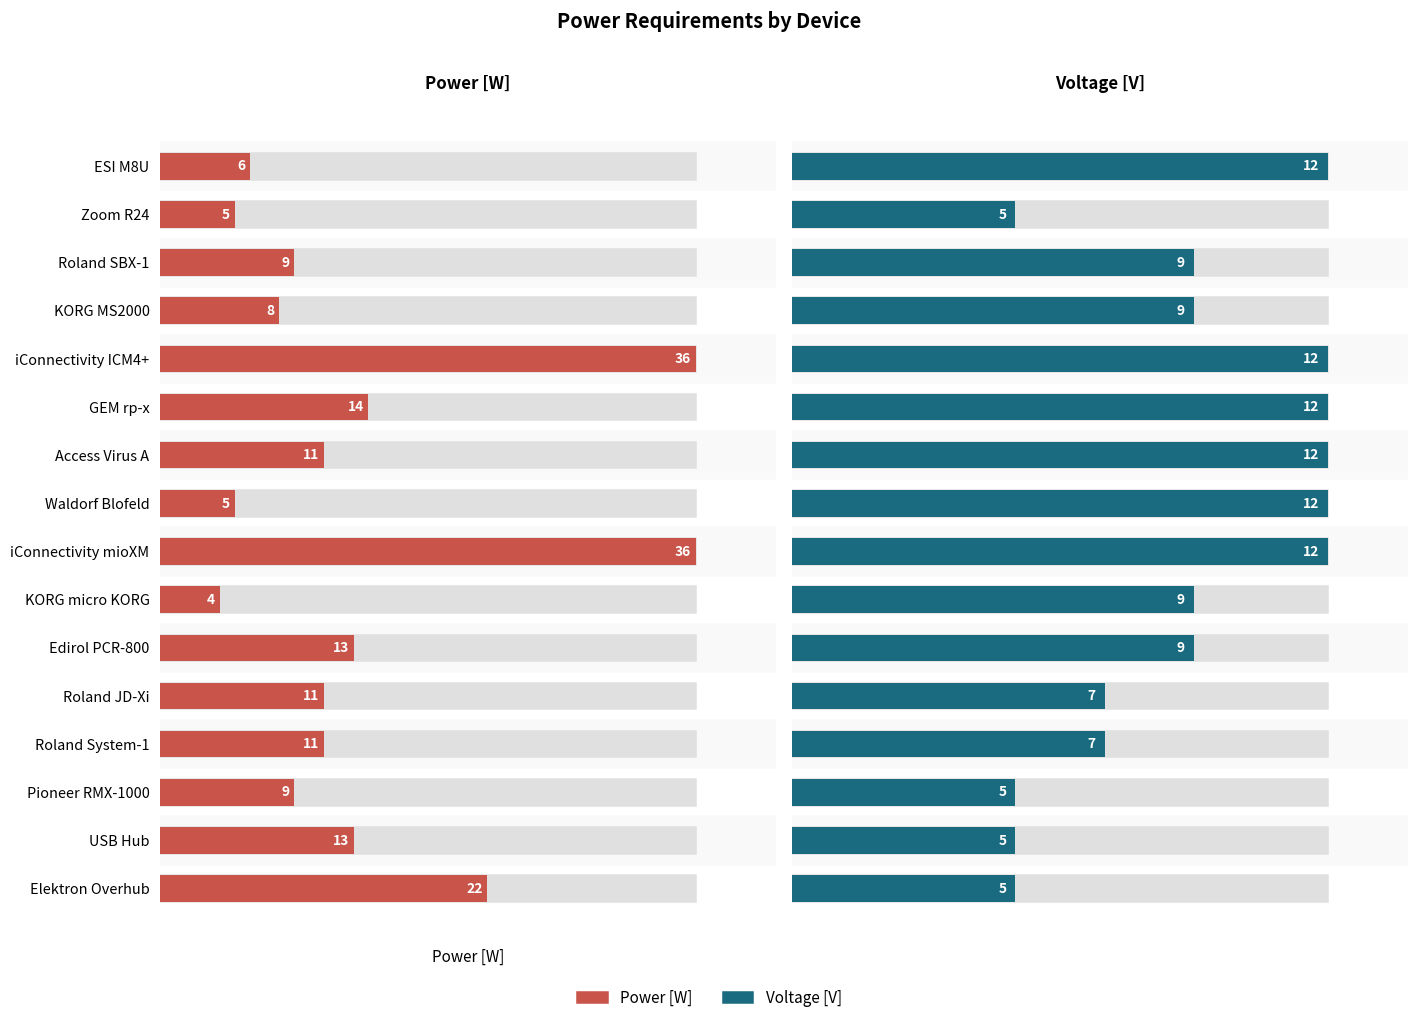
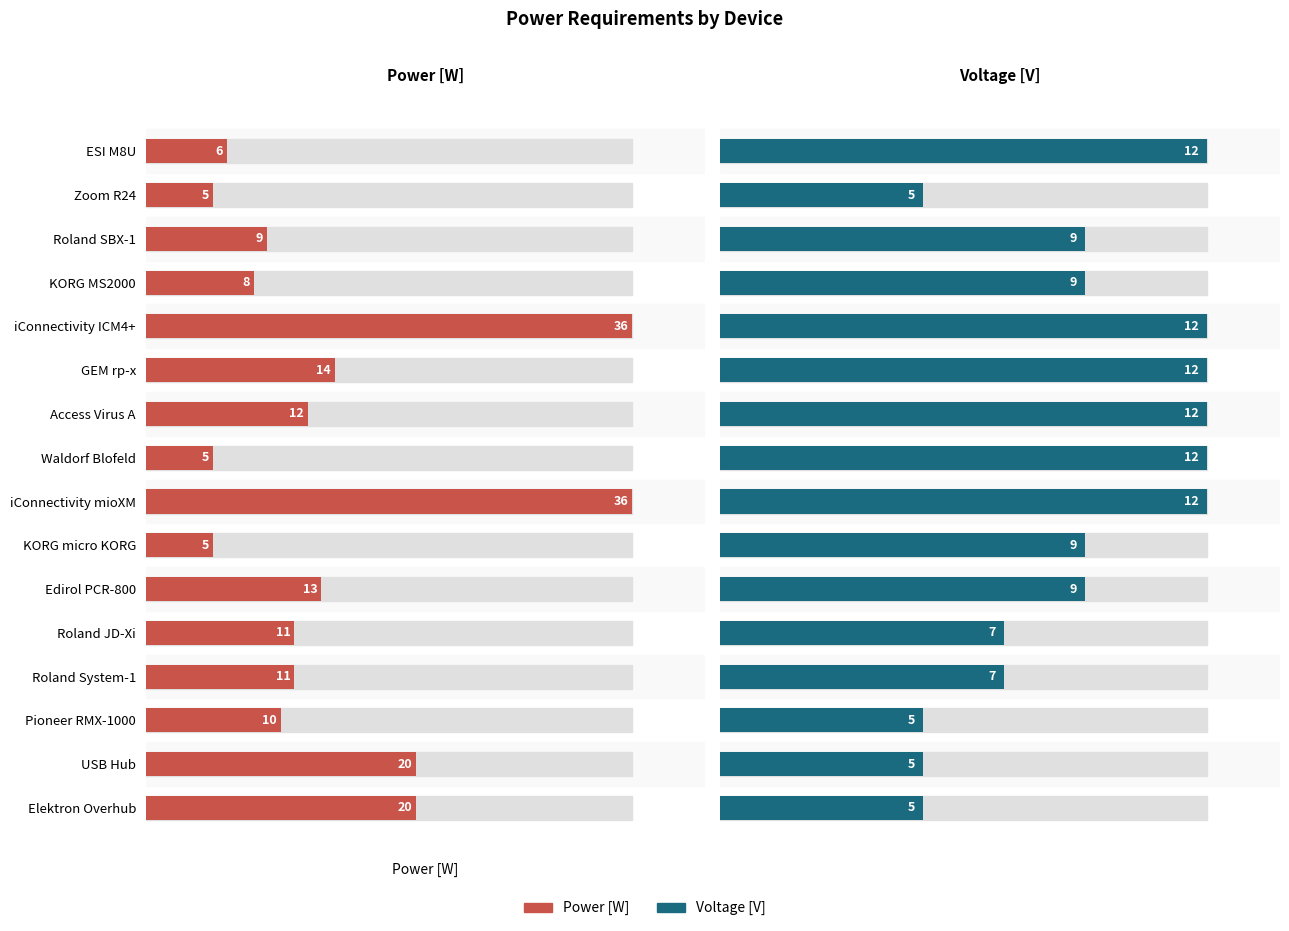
Power [W], Access Virus A: 11 -> 12
Power [W], KORG micro KORG: 4 -> 5
Power [W], Pioneer RMX-1000: 9 -> 10
Power [W], USB Hub: 13 -> 20
Power [W], Elektron Overhub: 22 -> 20
